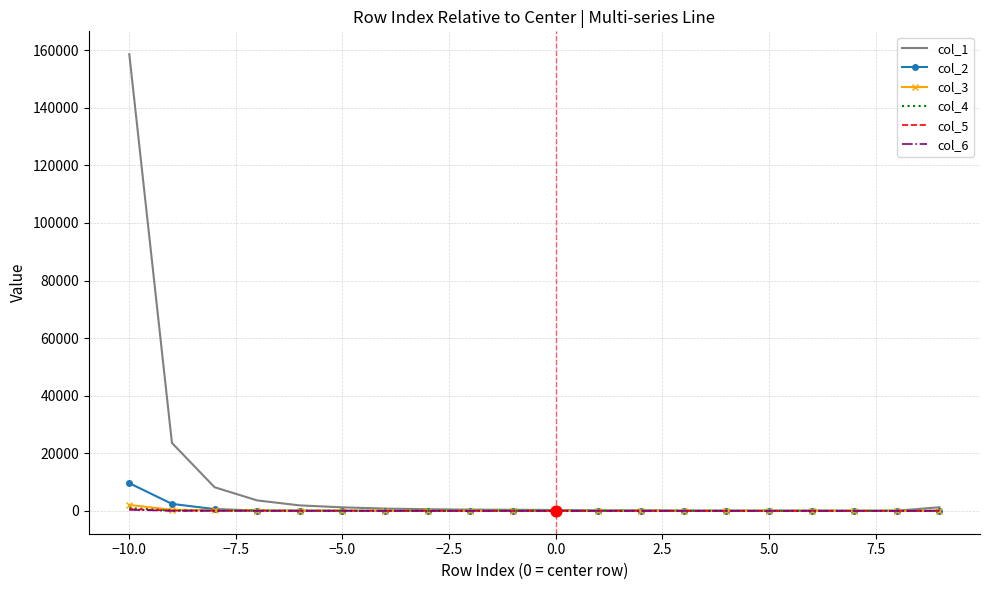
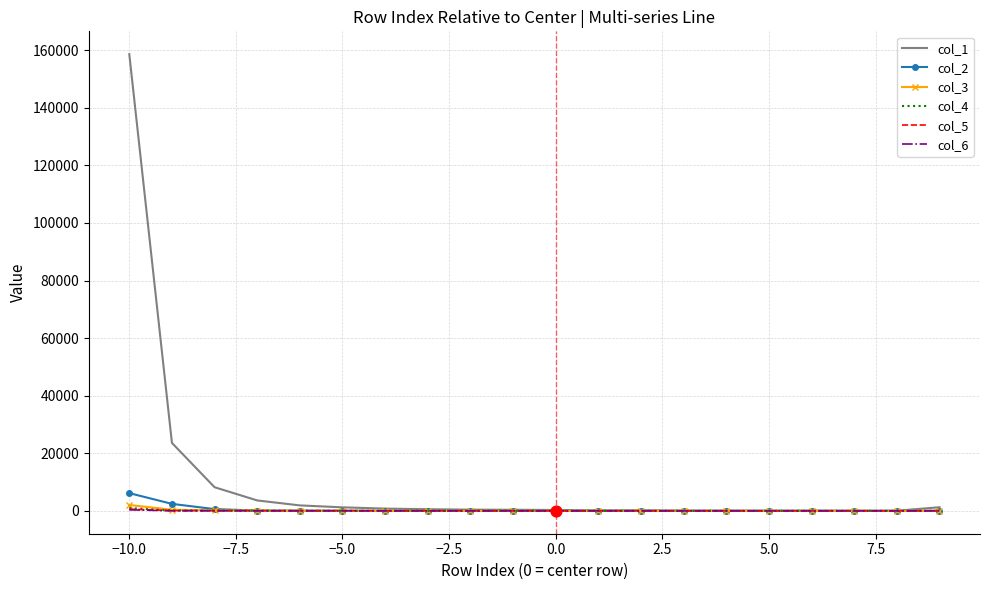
col_2, −10.0: 10000 -> 6000
